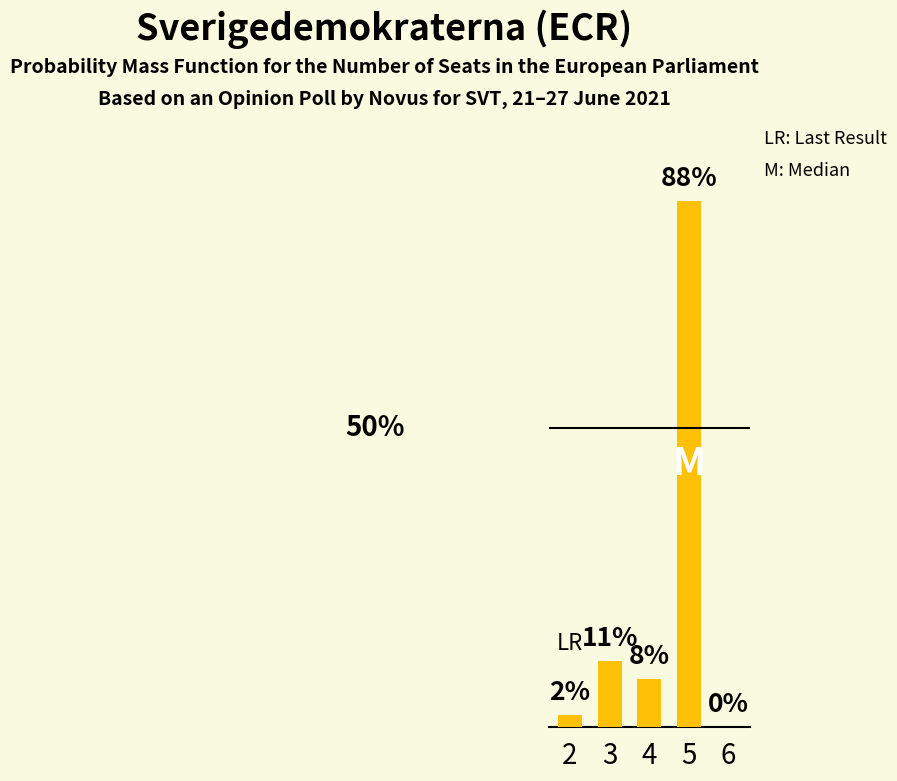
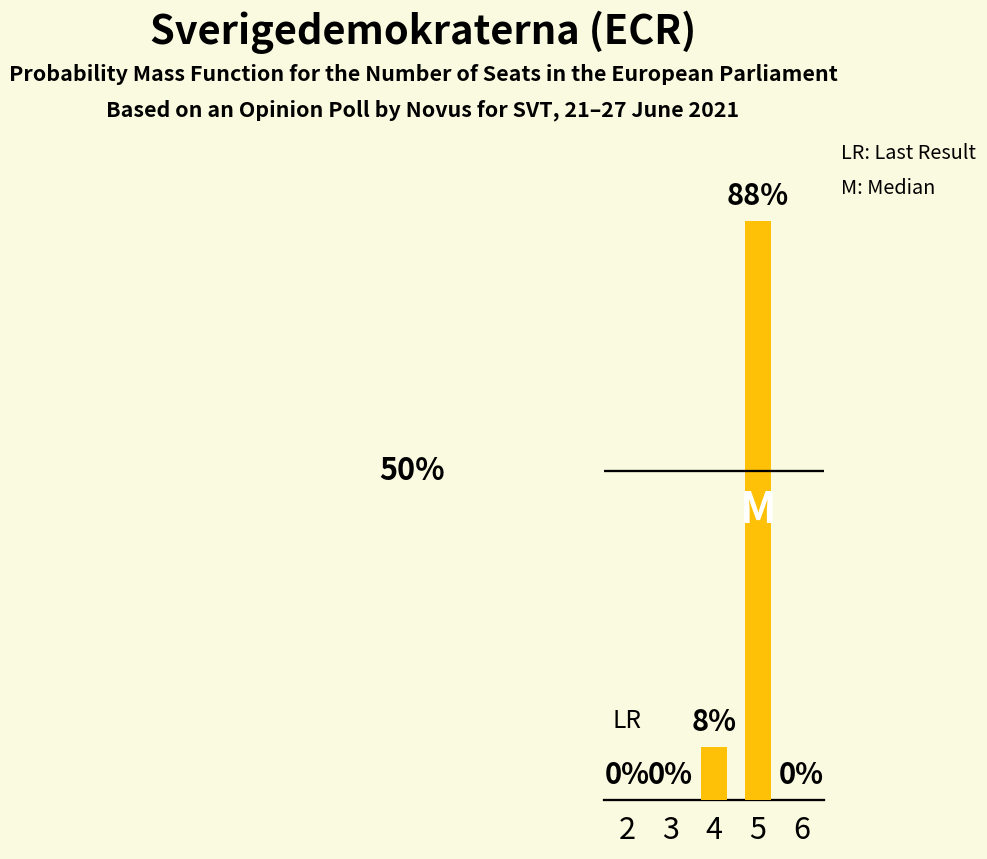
2: 2% -> 0%
3: 11% -> 0%
